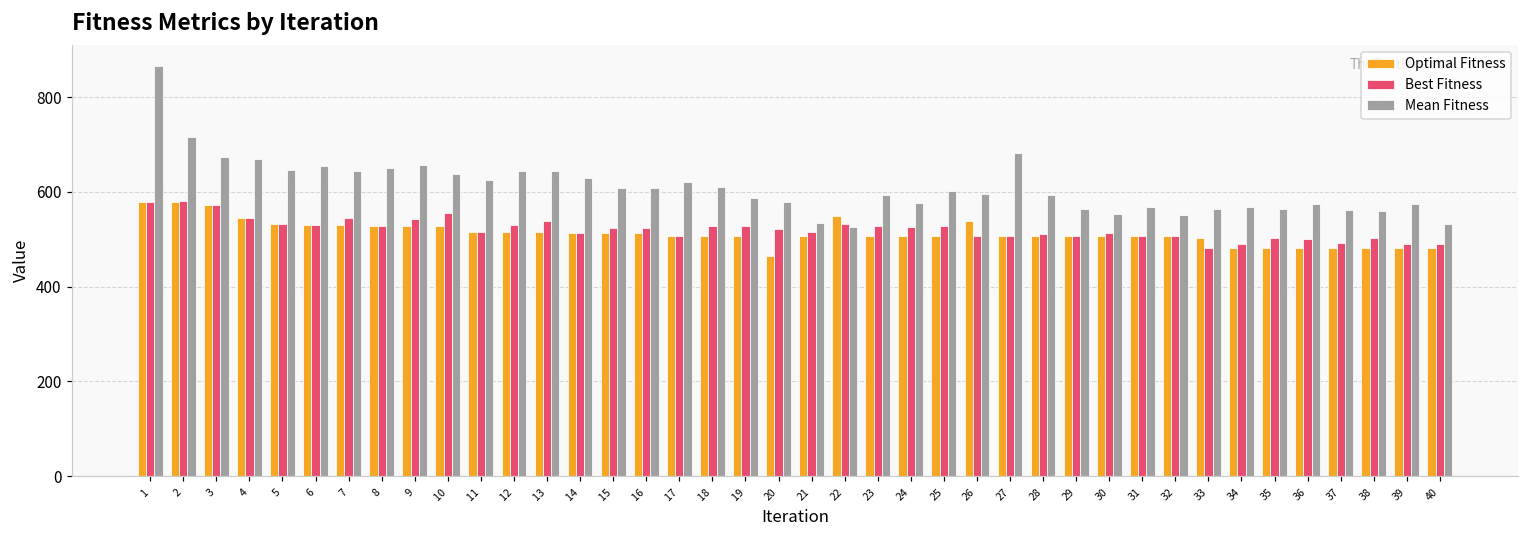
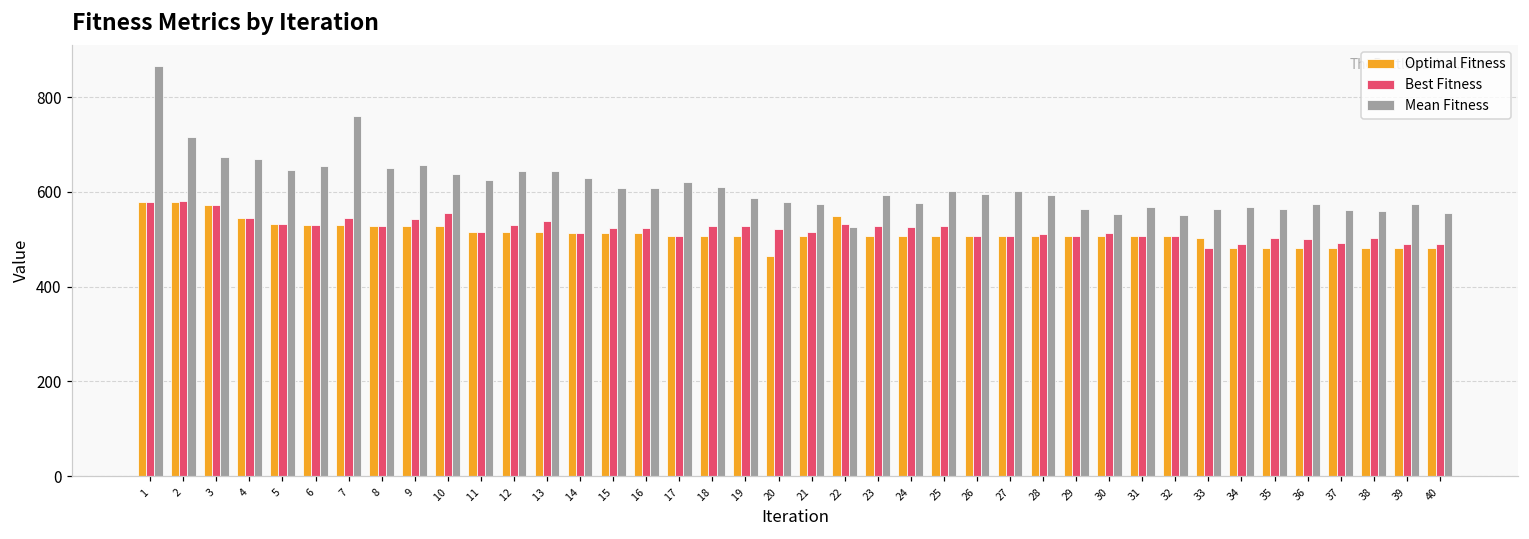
Mean Fitness, 7: 640 -> 760
Mean Fitness, 21: 530 -> 570
Optimal Fitness, 26: 540 -> 510
Mean Fitness, 27: 680 -> 600
Mean Fitness, 40: 530 -> 560
